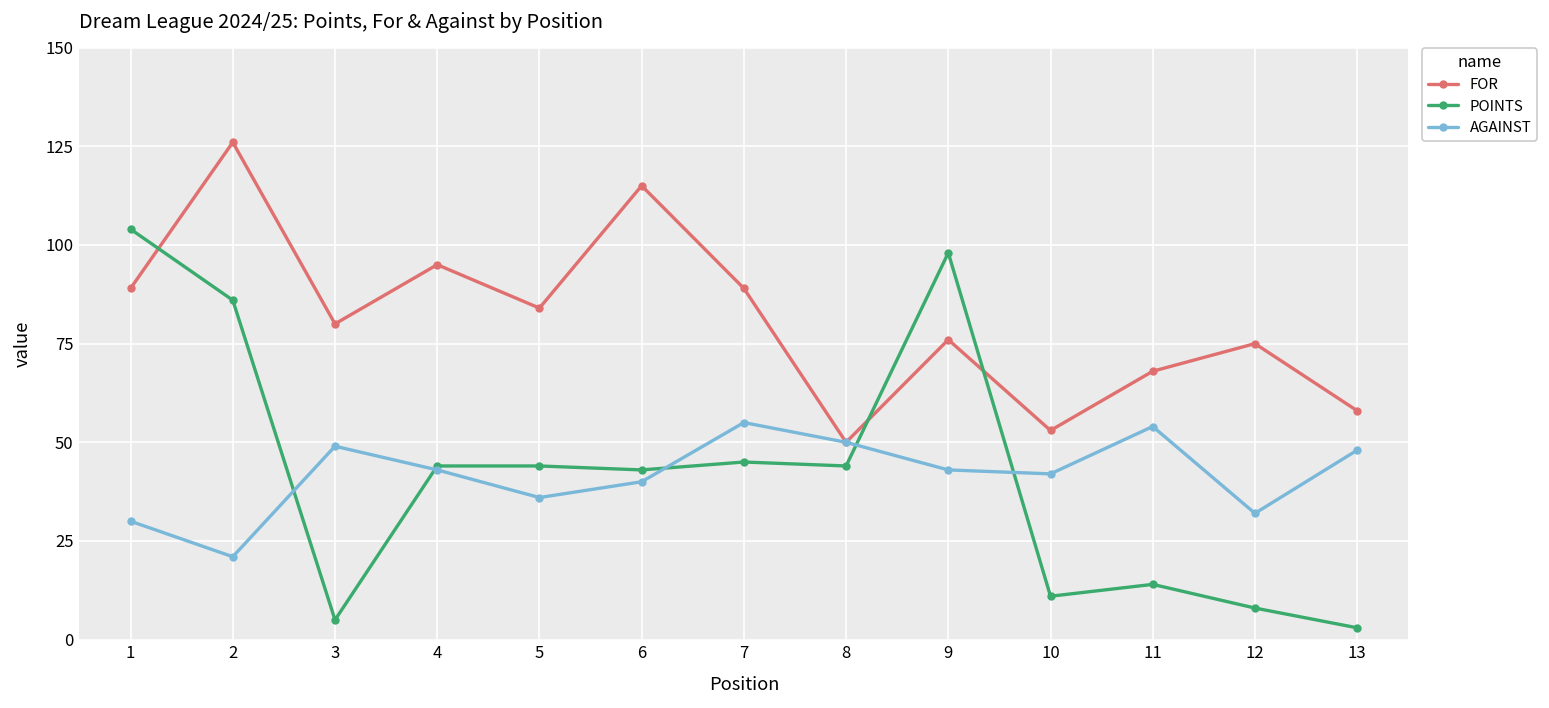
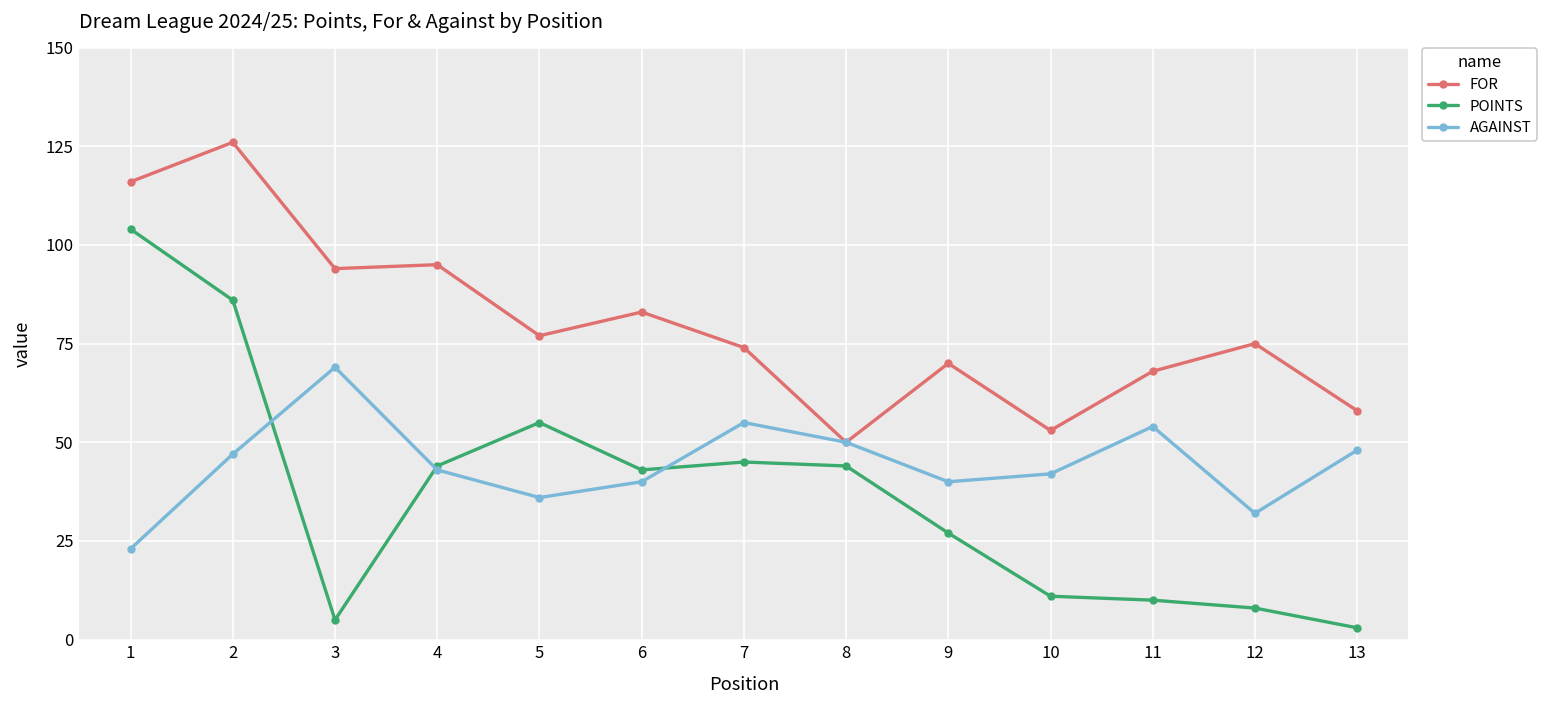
FOR, 1: 89 -> 116
AGAINST, 1: 30 -> 23
AGAINST, 2: 21 -> 47
FOR, 3: 80 -> 94
AGAINST, 3: 49 -> 69
FOR, 5: 84 -> 77
POINTS, 5: 44 -> 55
FOR, 6: 115 -> 83
FOR, 7: 89 -> 74
FOR, 9: 76 -> 70
POINTS, 9: 98 -> 27
AGAINST, 9: 43 -> 40
POINTS, 11: 14 -> 10
